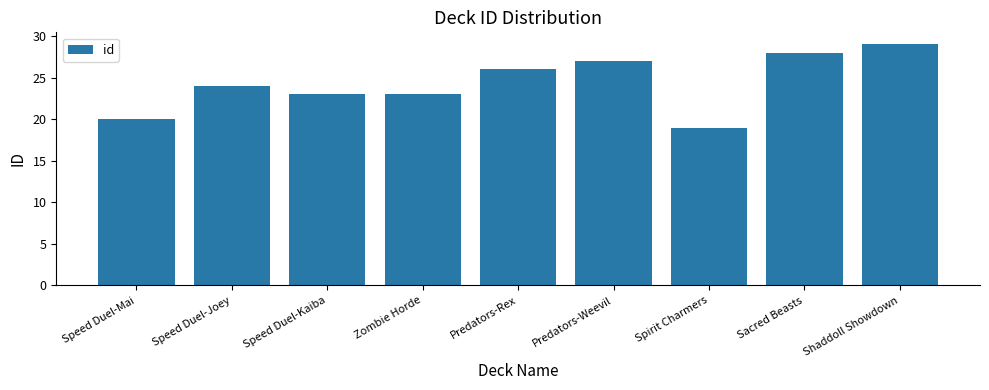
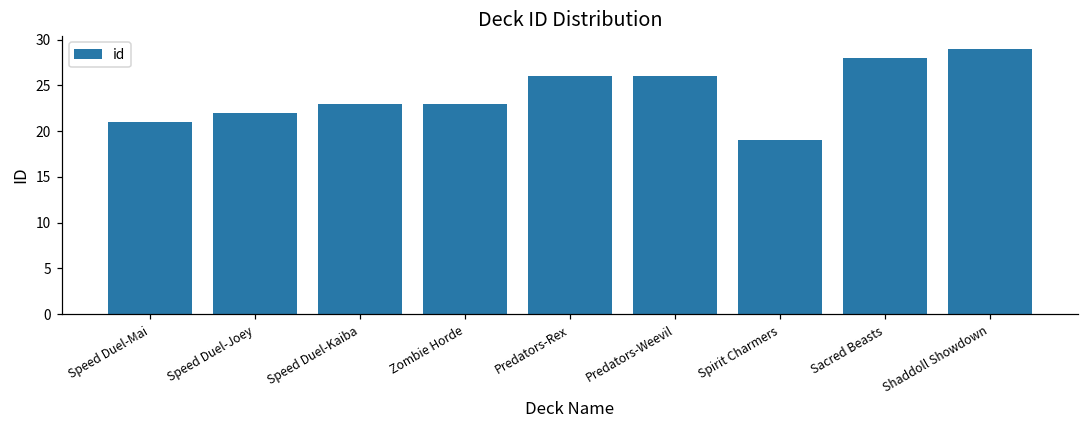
Speed Duel-Mai: 20 -> 21
Speed Duel-Joey: 24 -> 22
Predators-Weevil: 27 -> 26
